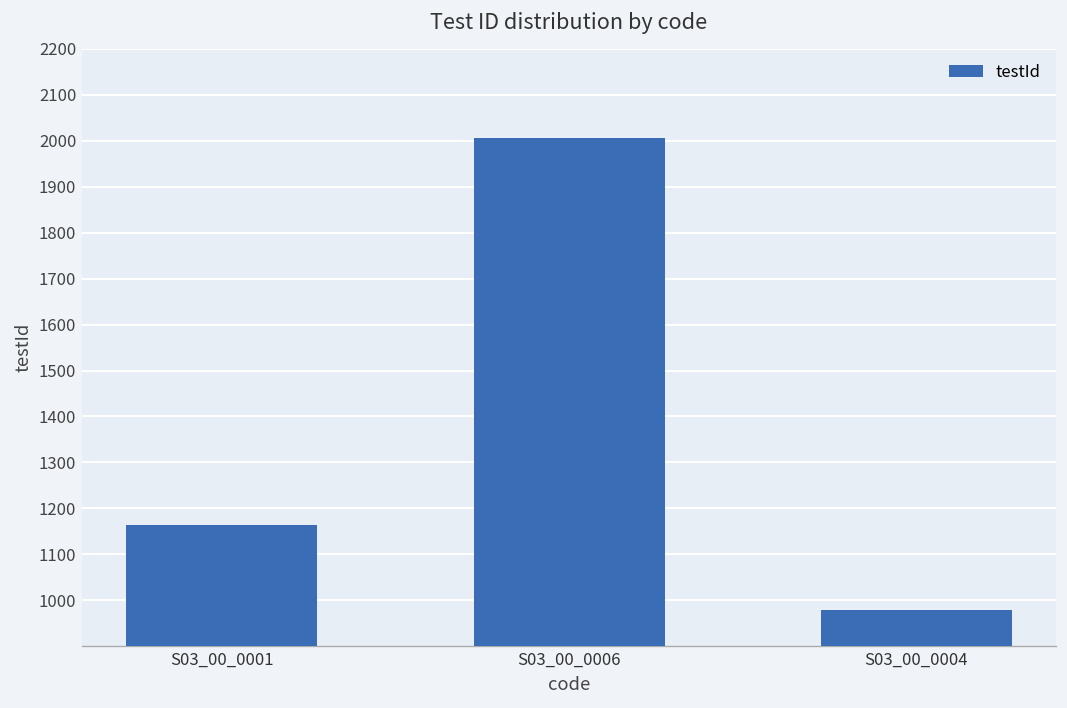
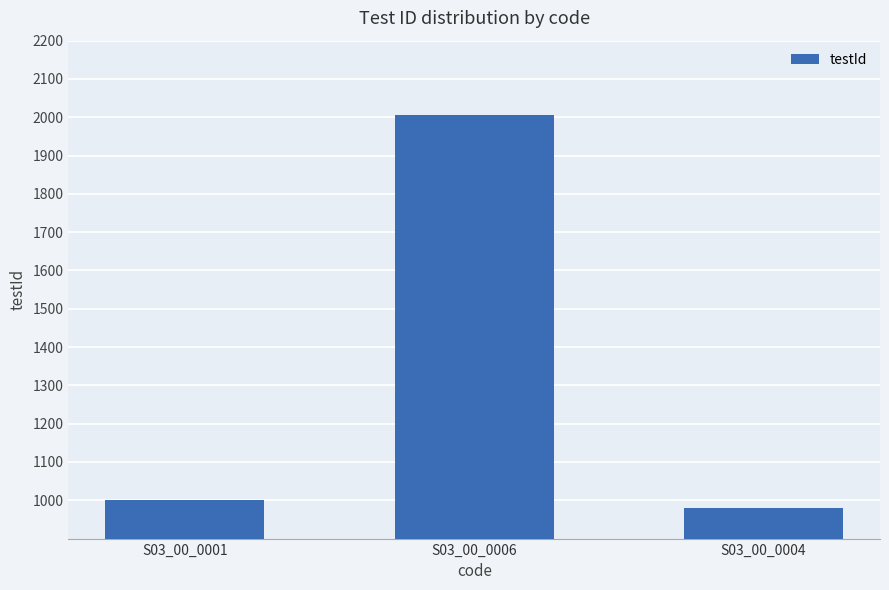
S03_00_0001: 1160 -> 1000
